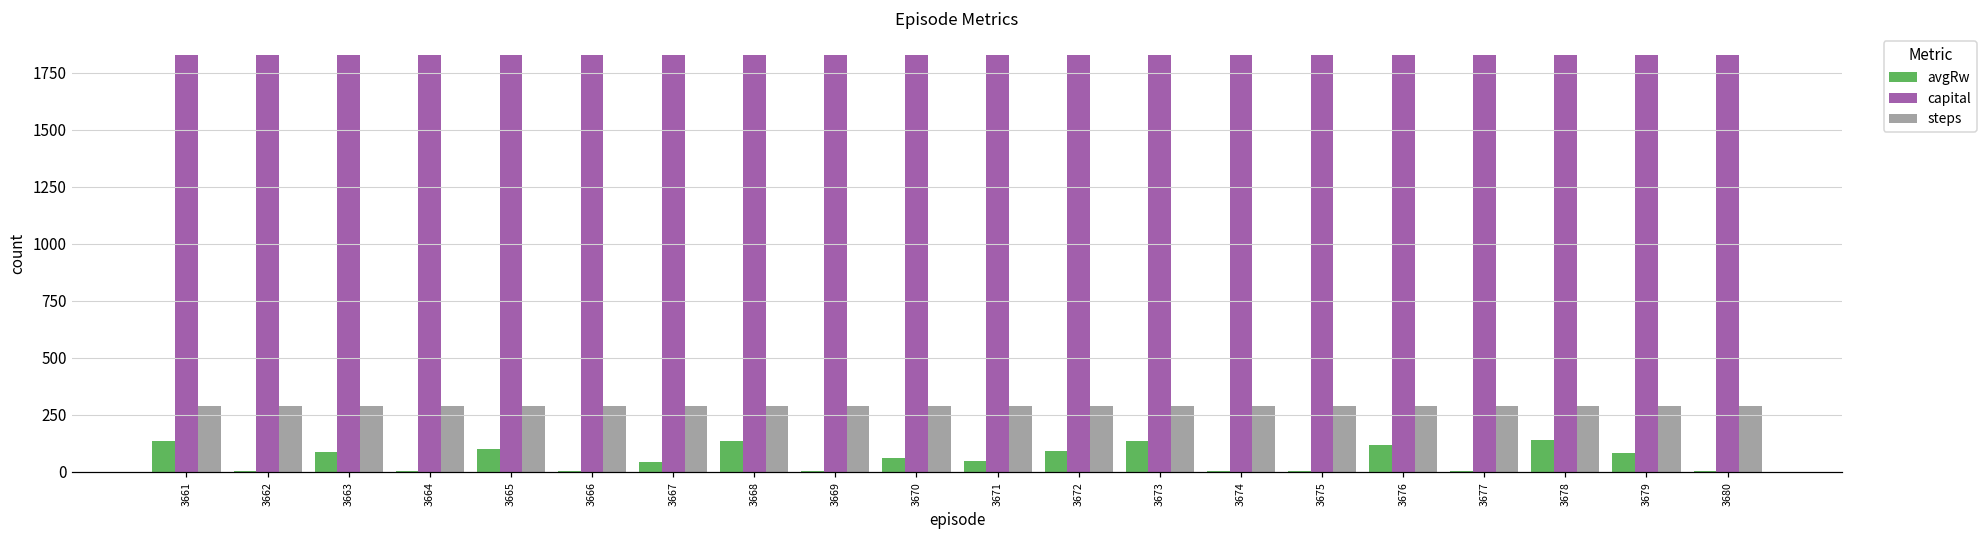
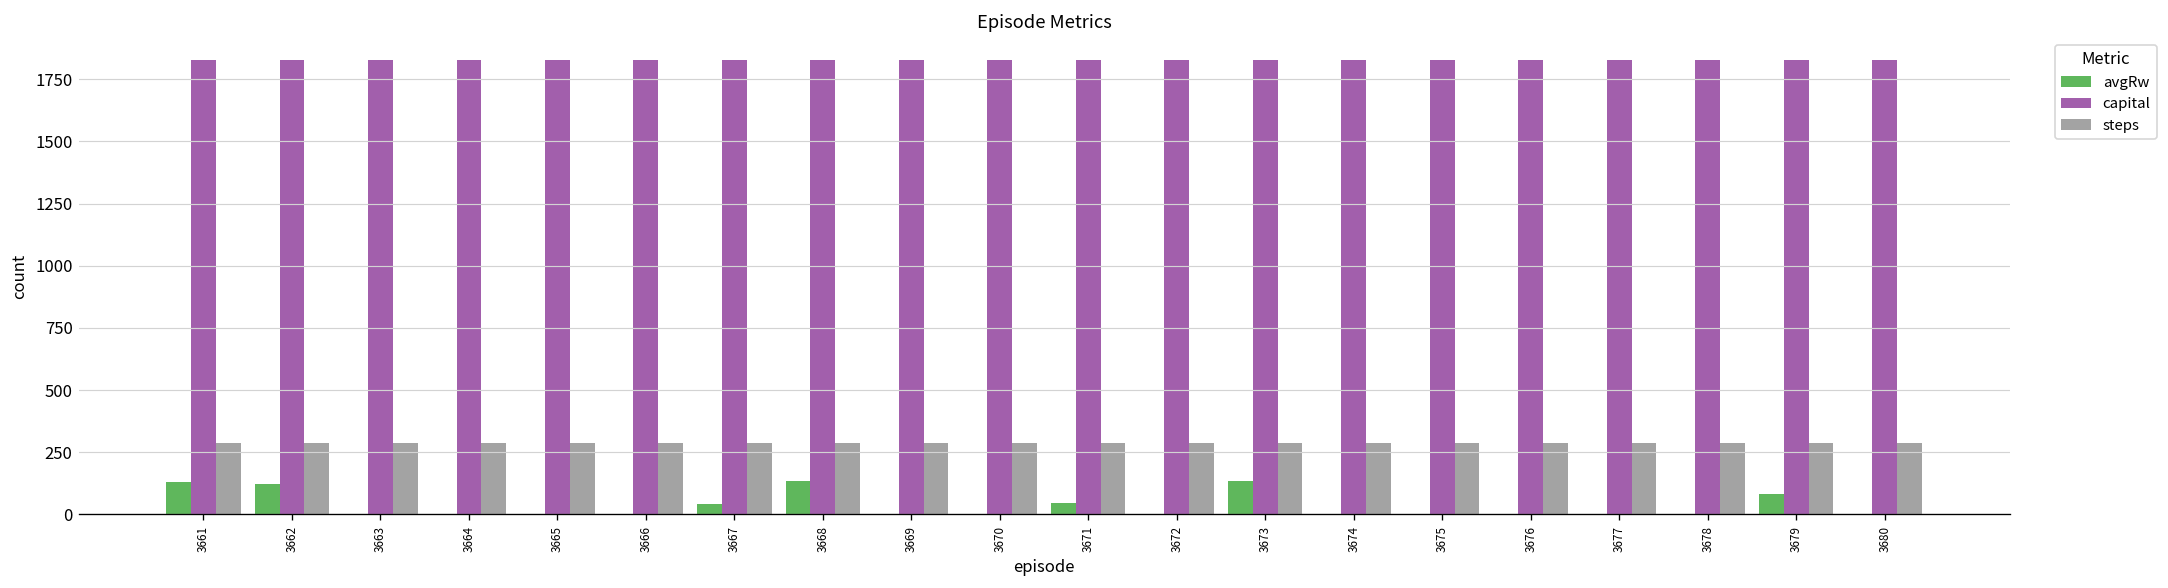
avgRw, 3662: 0 -> 120
avgRw, 3663: 90 -> 0
avgRw, 3665: 100 -> 0
avgRw, 3670: 60 -> 0
avgRw, 3672: 90 -> 0
avgRw, 3676: 120 -> 0
avgRw, 3678: 140 -> 0
